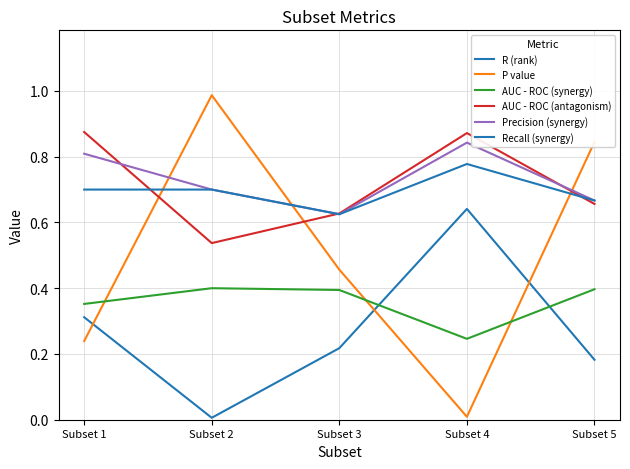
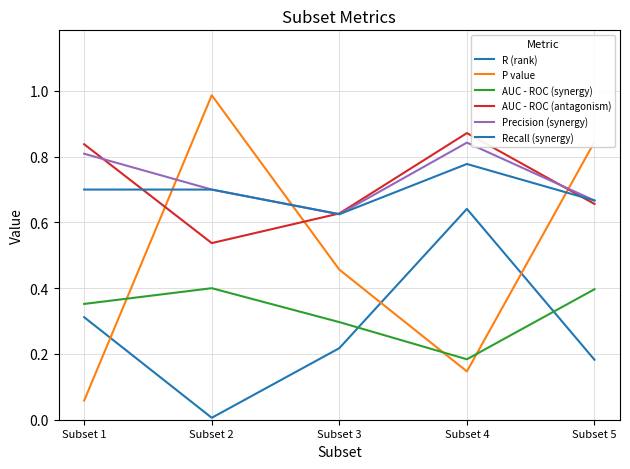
P value, Subset 1: 0.24 -> 0.06
AUC - ROC (antagonism), Subset 1: 0.87 -> 0.84
AUC - ROC (synergy), Subset 3: 0.39 -> 0.30
P value, Subset 4: 0.01 -> 0.15
AUC - ROC (synergy), Subset 4: 0.25 -> 0.18
